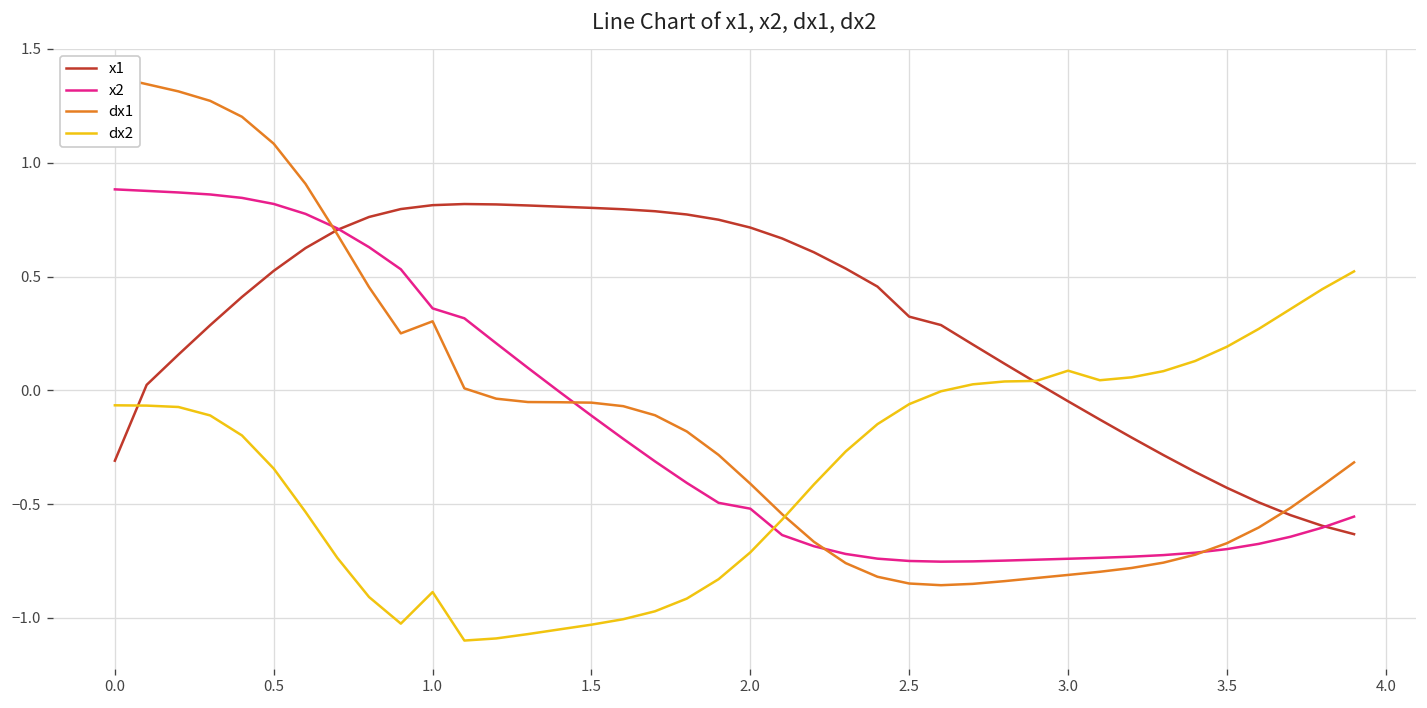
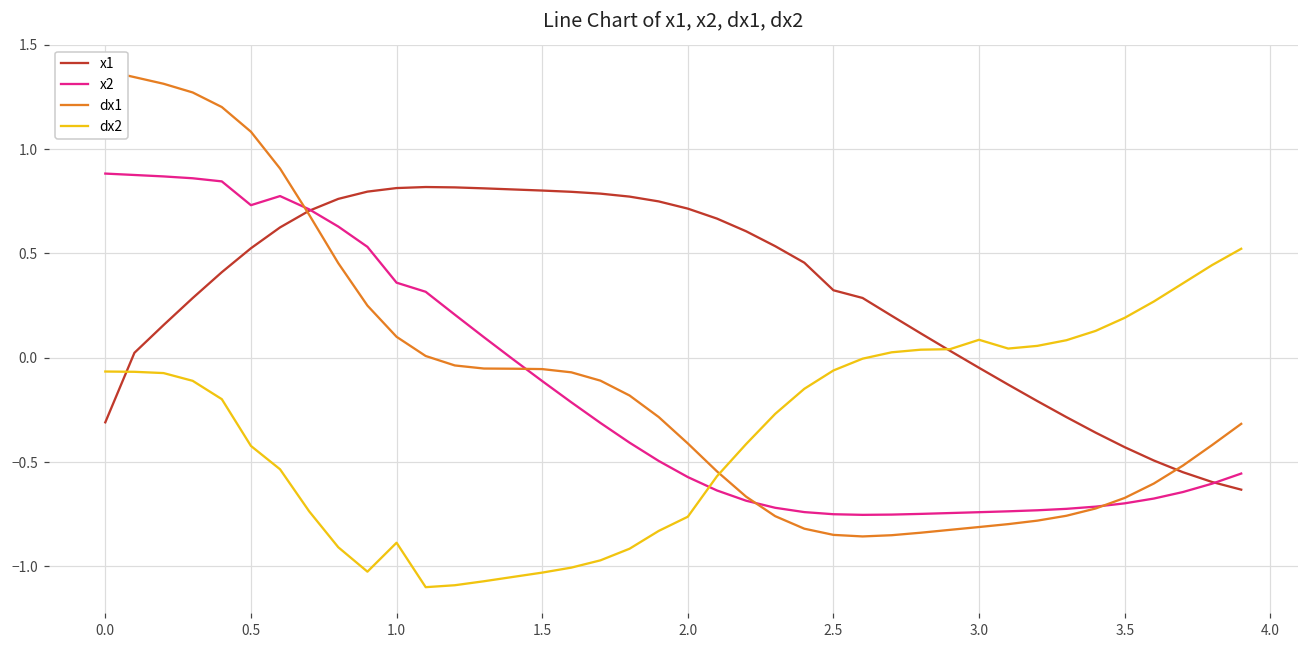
x2, 0.5: 0.82 -> 0.73
dx2, 0.5: -0.34 -> -0.42
dx1, 1.0: 0.30 -> 0.10
x2, 2.0: -0.52 -> -0.57
dx2, 2.0: -0.71 -> -0.76
